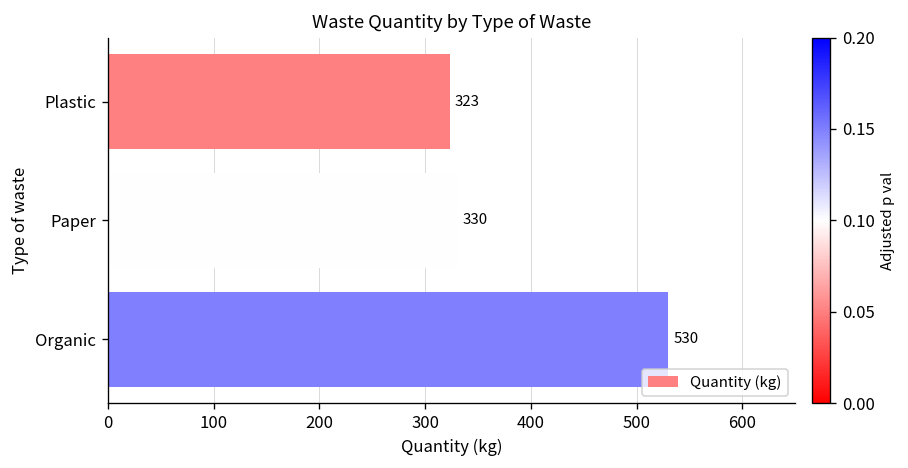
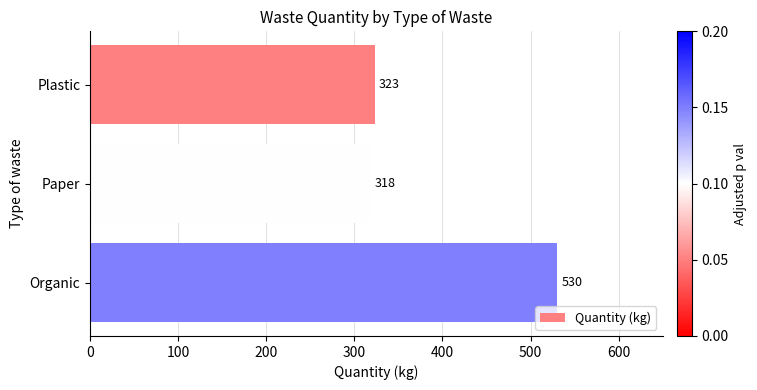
Paper: 330 -> 318
